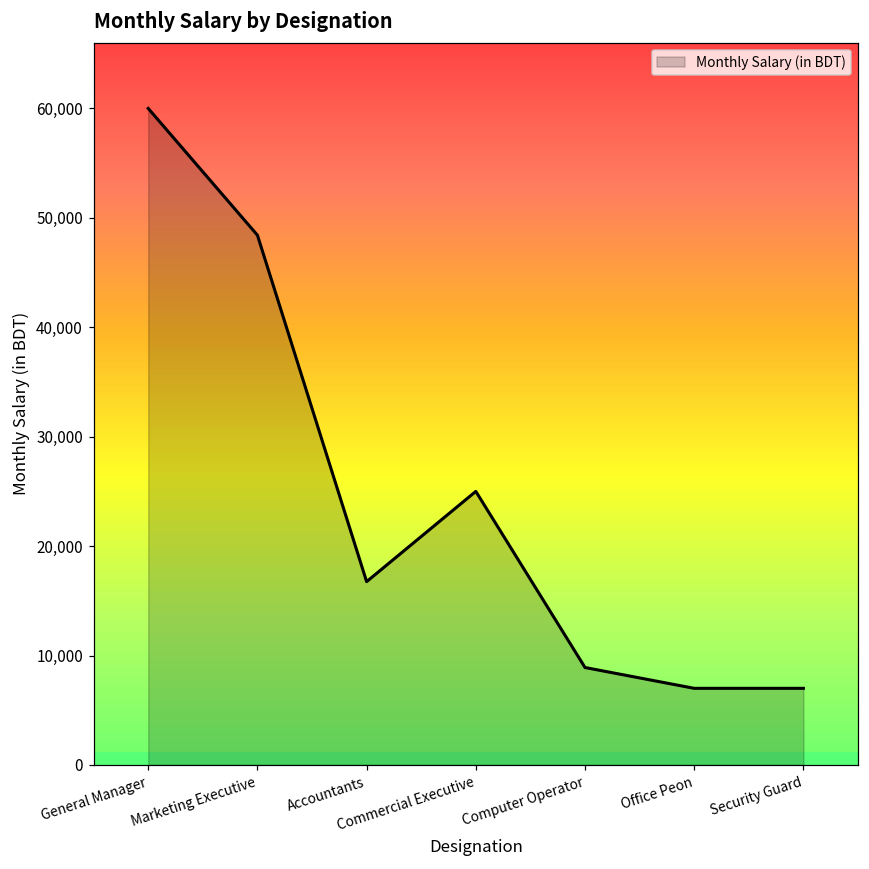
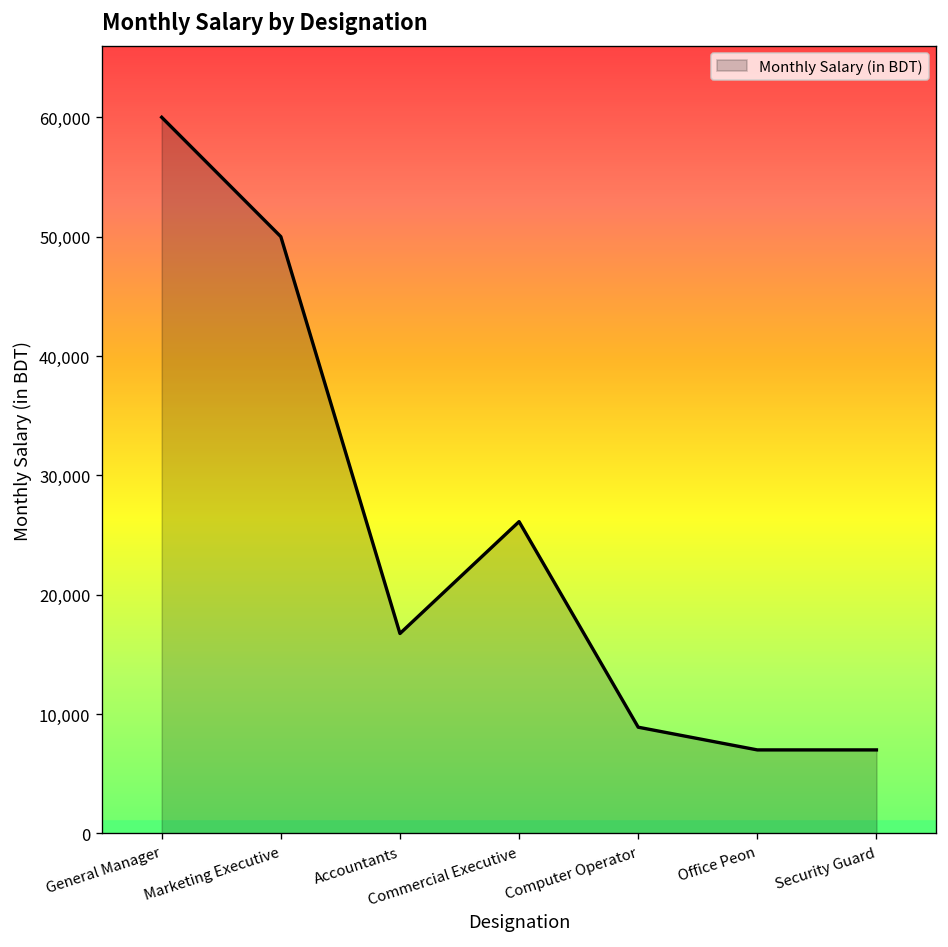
Marketing Executive: 48,000 -> 50,000
Commercial Executive: 25,000 -> 26,000
